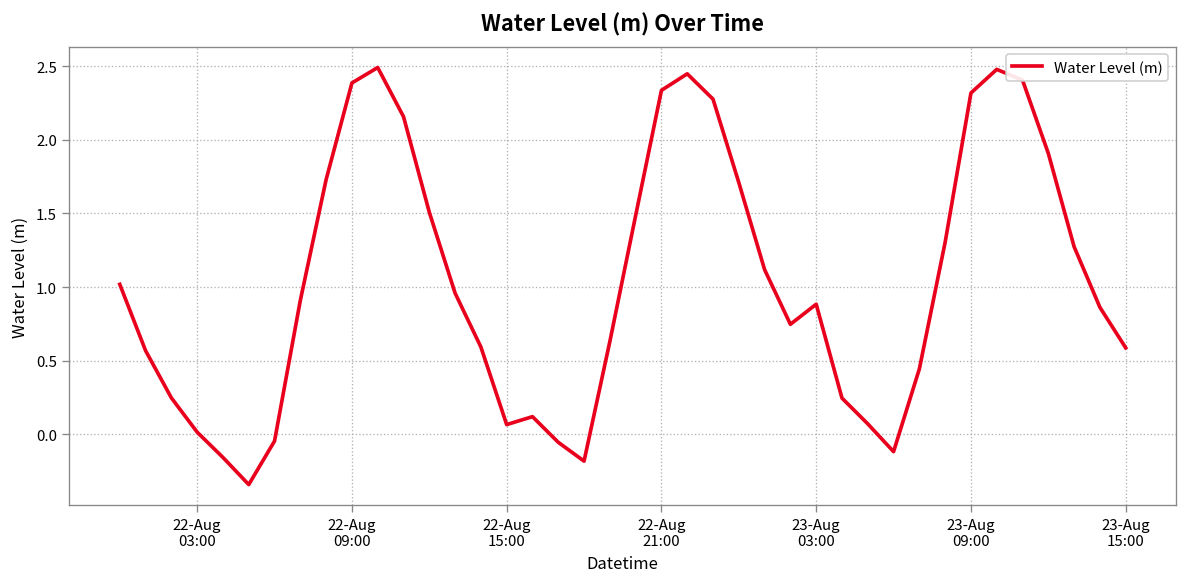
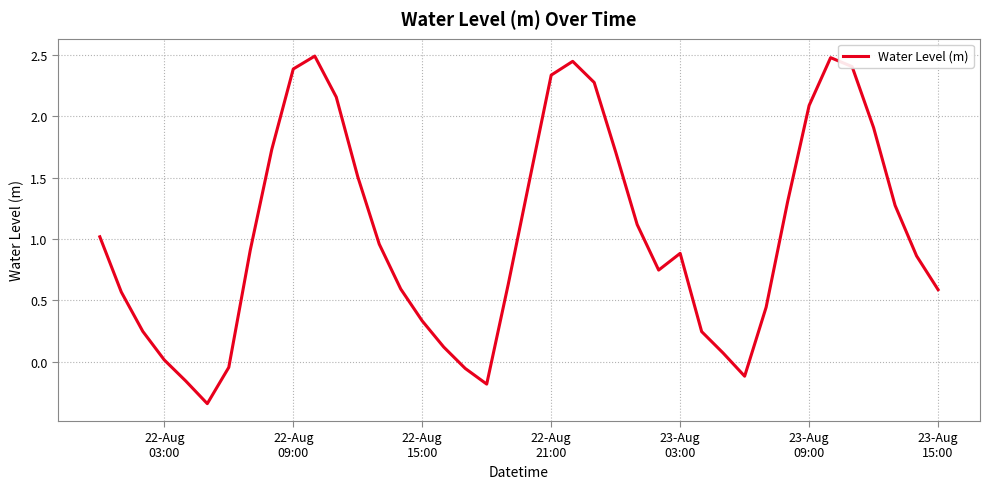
22-Aug 15:00: 0.07 -> 0.33
23-Aug 09:00: 2.32 -> 2.09
